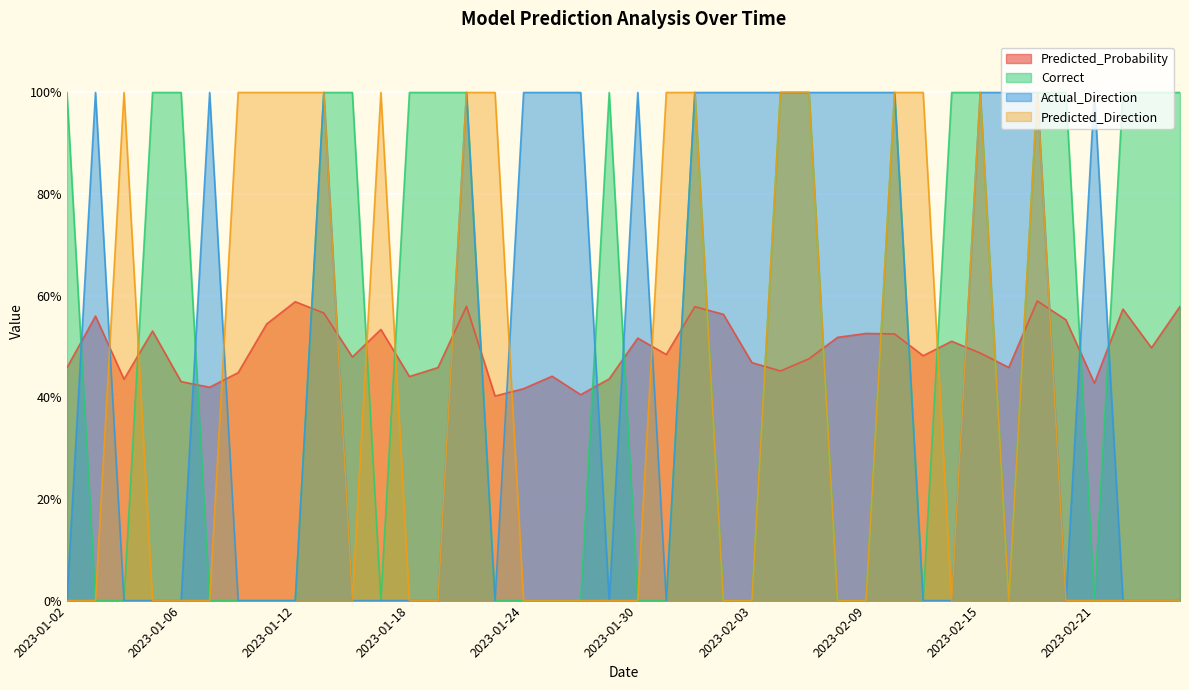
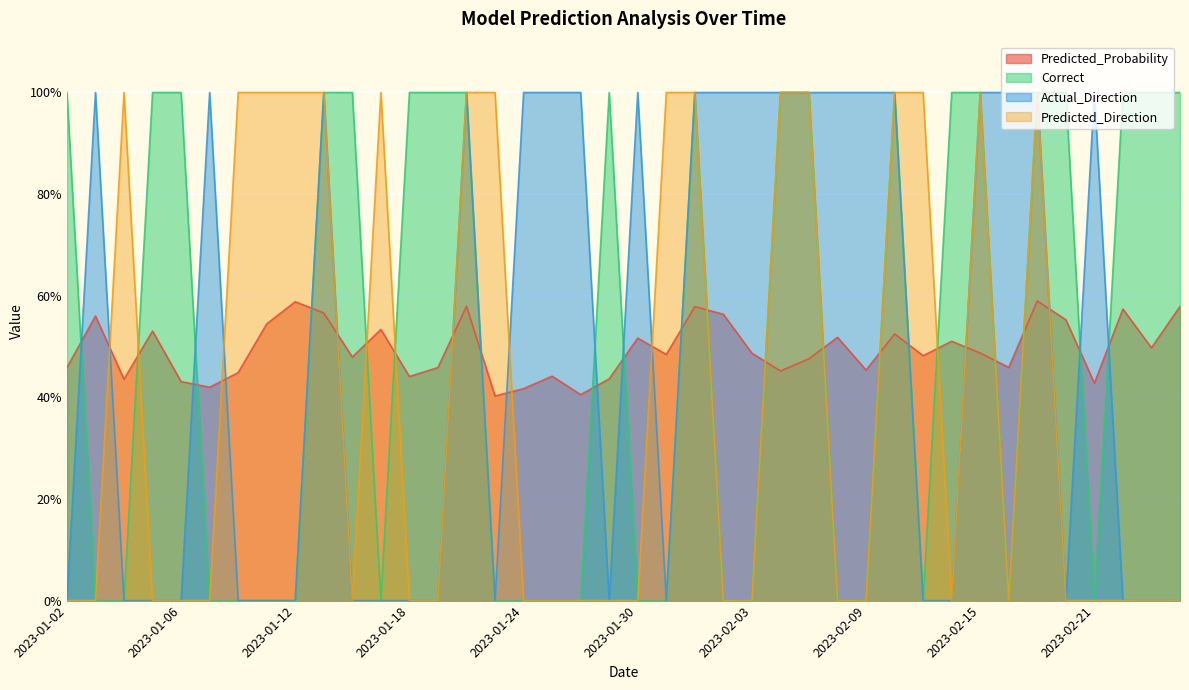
Predicted_Probability, 2023-02-03: 47% -> 49%
Predicted_Probability, 2023-02-09: 53% -> 45%
